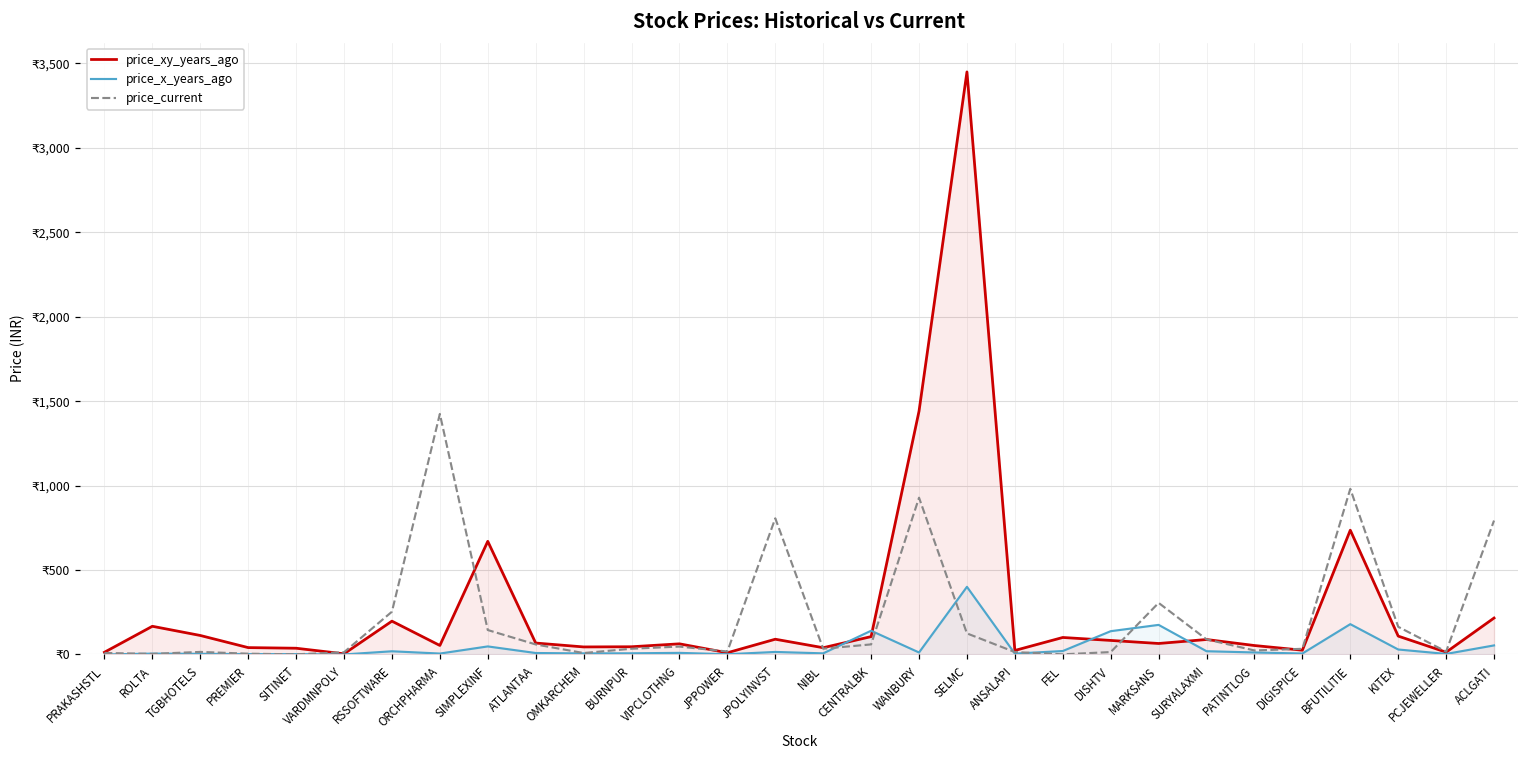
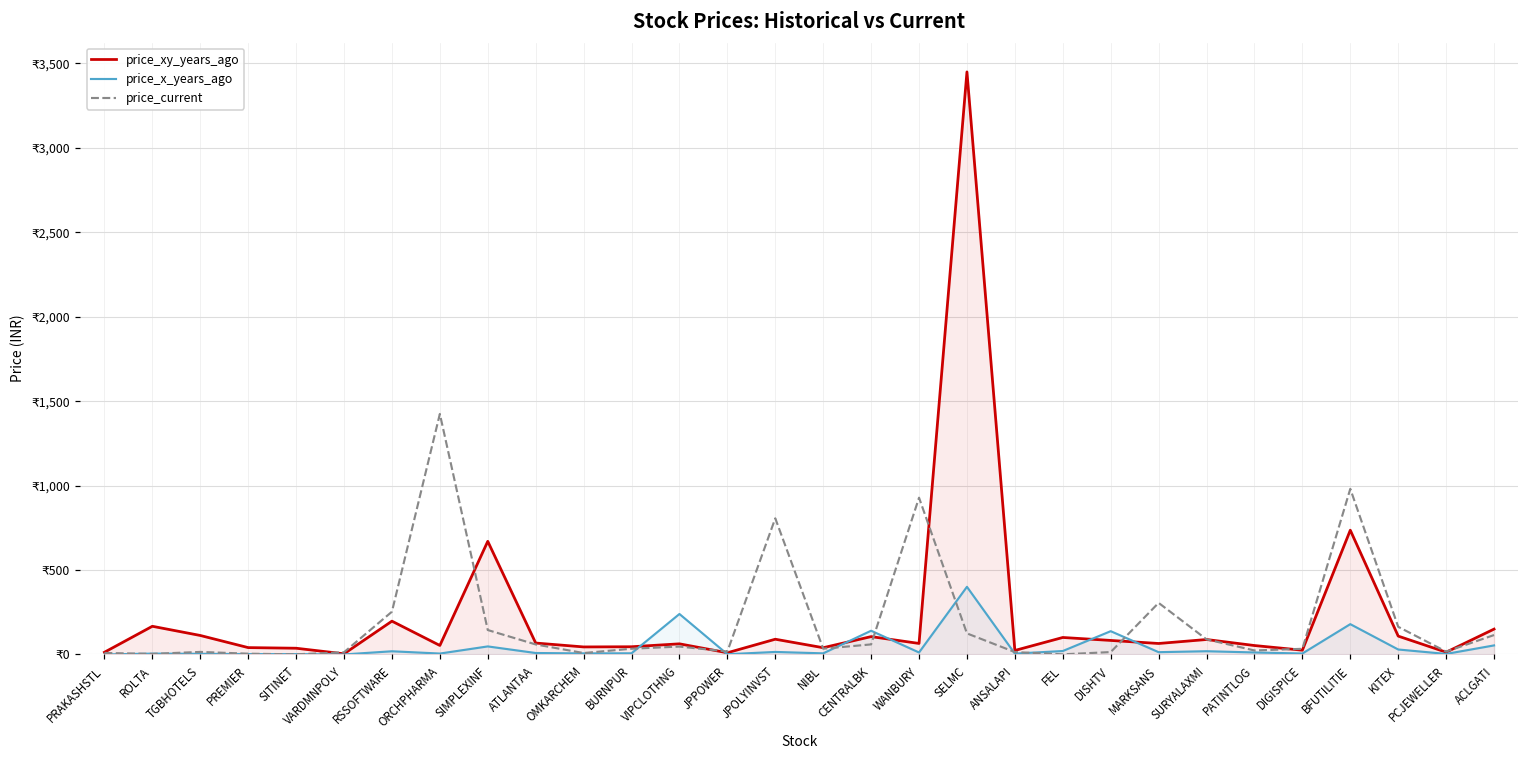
price_x_years_ago, VIPCLOTHNG: ₹10 -> ₹240
price_xy_years_ago, WANBURY: ₹1,440 -> ₹70
price_x_years_ago, MARKSANS: ₹180 -> ₹10
price_xy_years_ago, ACLGATI: ₹220 -> ₹150
price_current, ACLGATI: ₹790 -> ₹120
